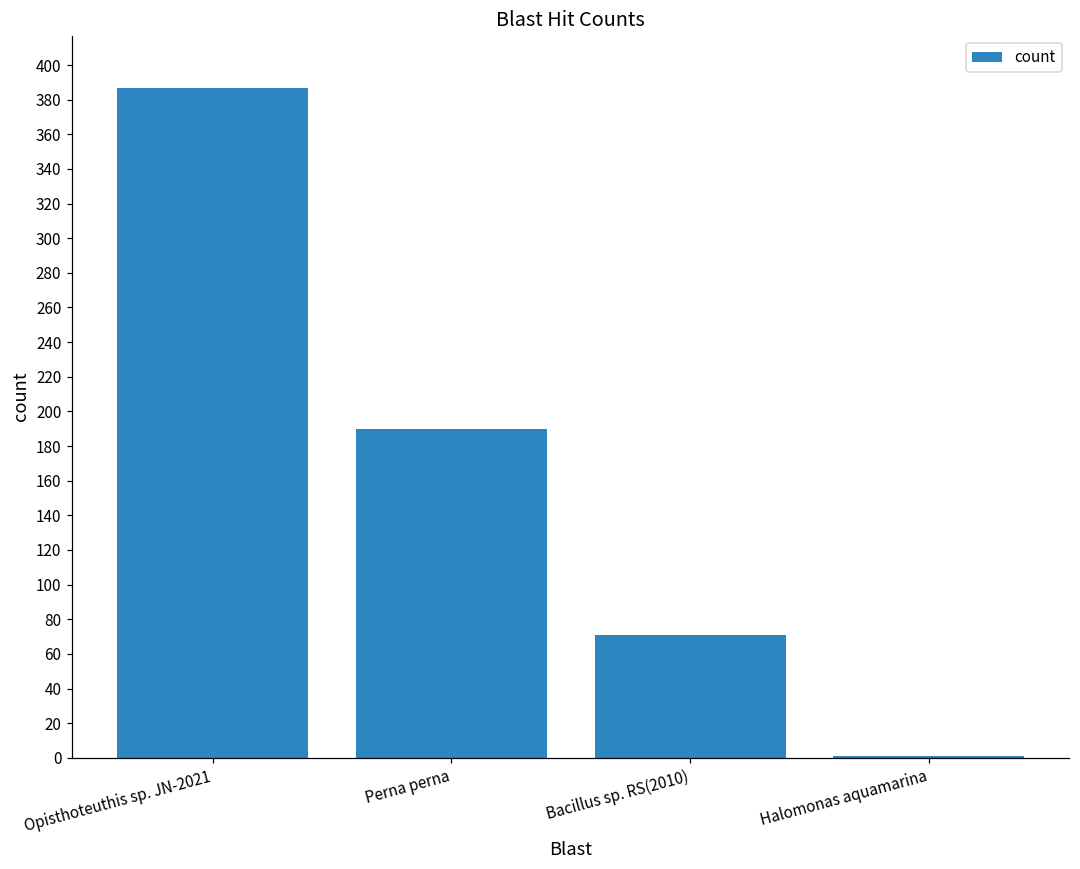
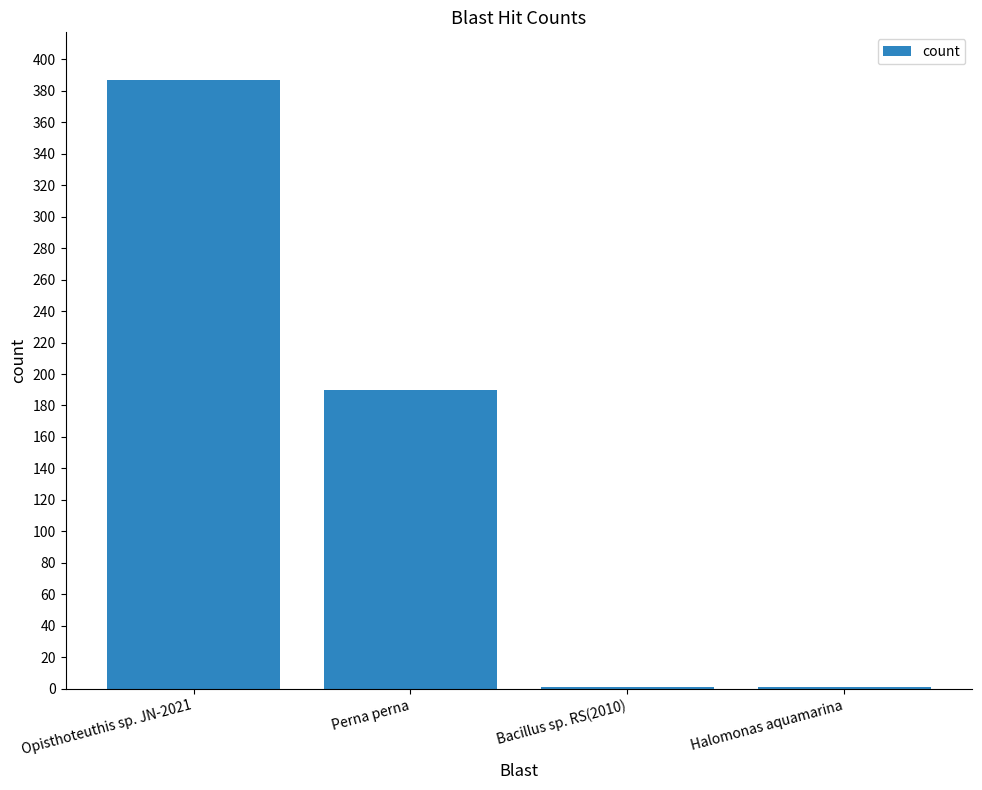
Bacillus sp. RS(2010): 71 -> 1
